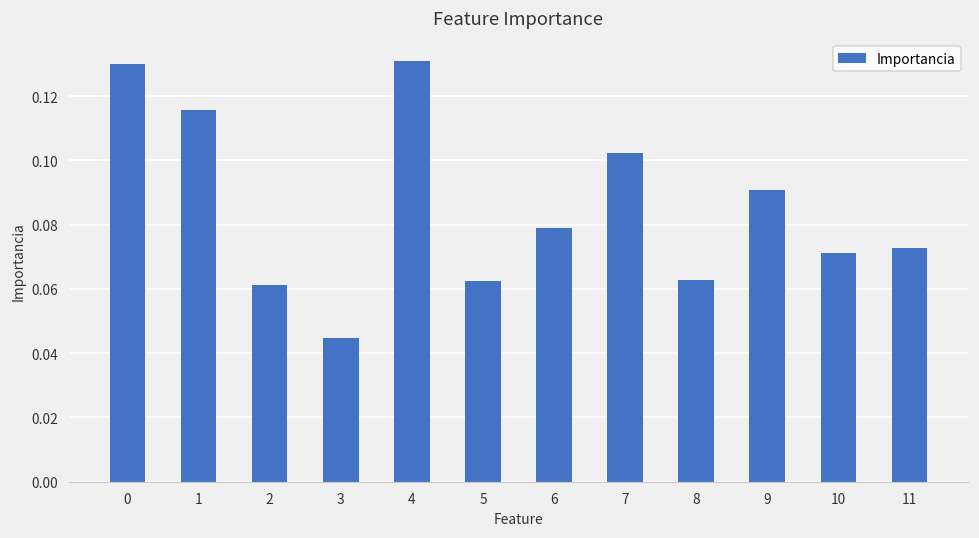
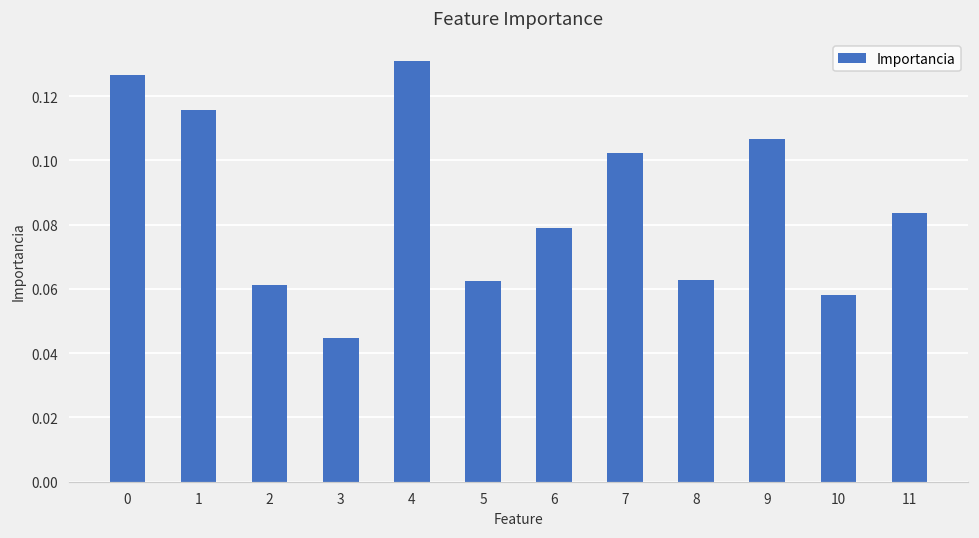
0: 0.130 -> 0.126
9: 0.091 -> 0.107
10: 0.071 -> 0.058
11: 0.073 -> 0.084
